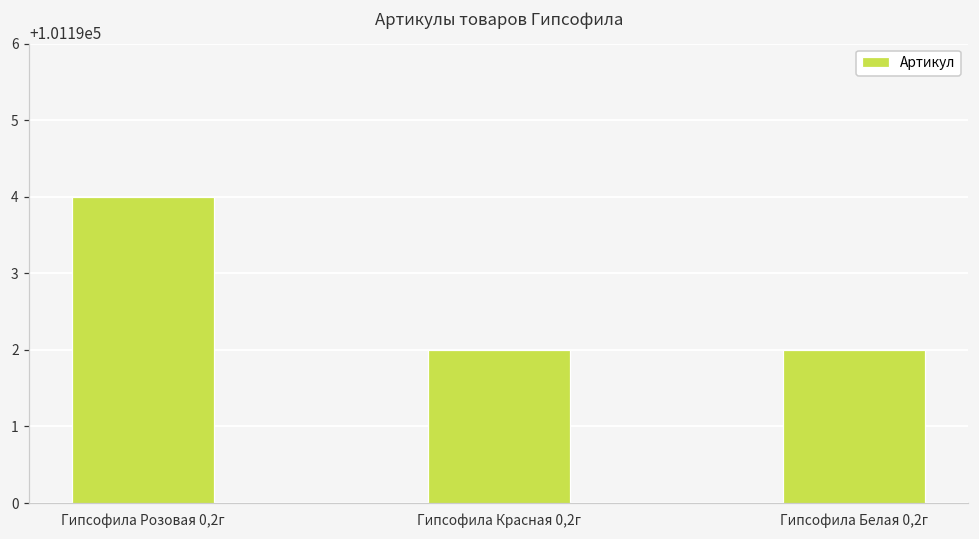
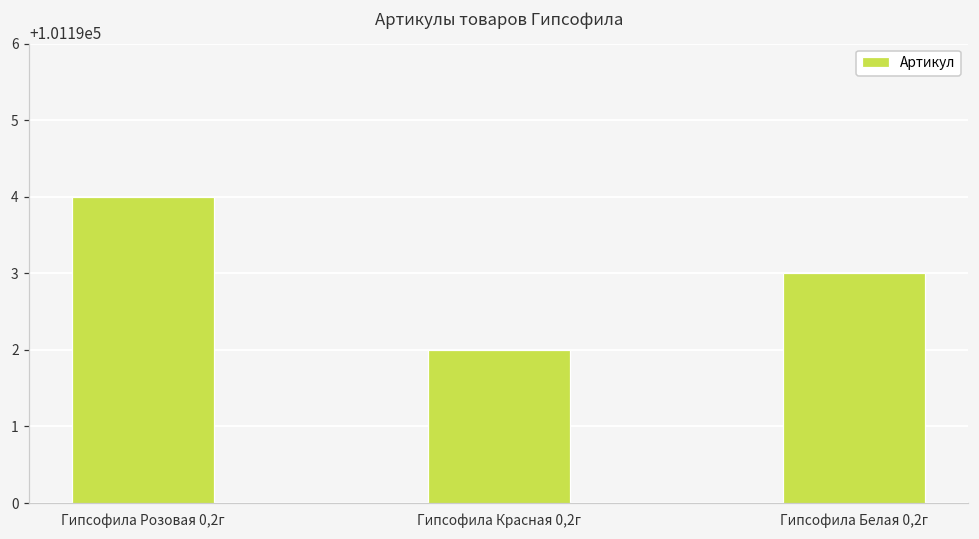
Гипсофила Белая 0,2г: 101192 -> 101193
